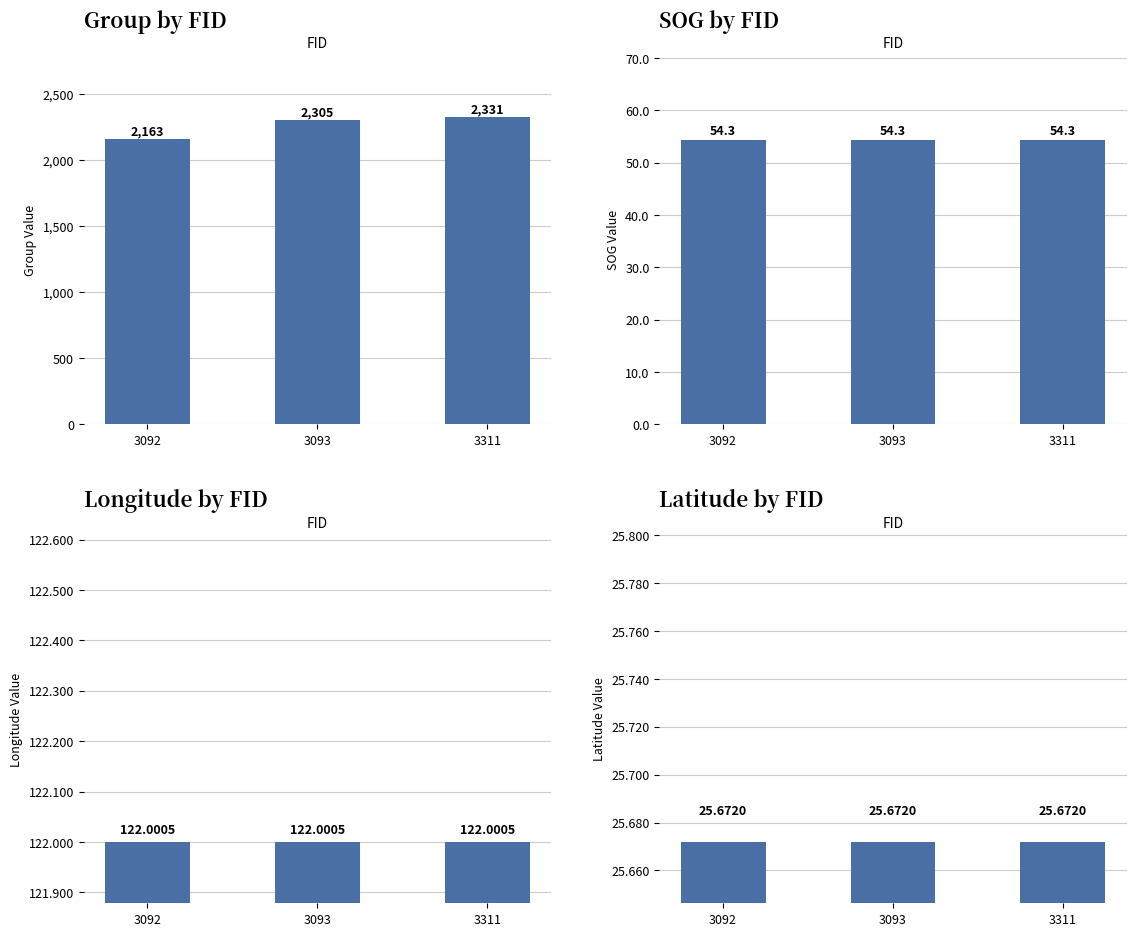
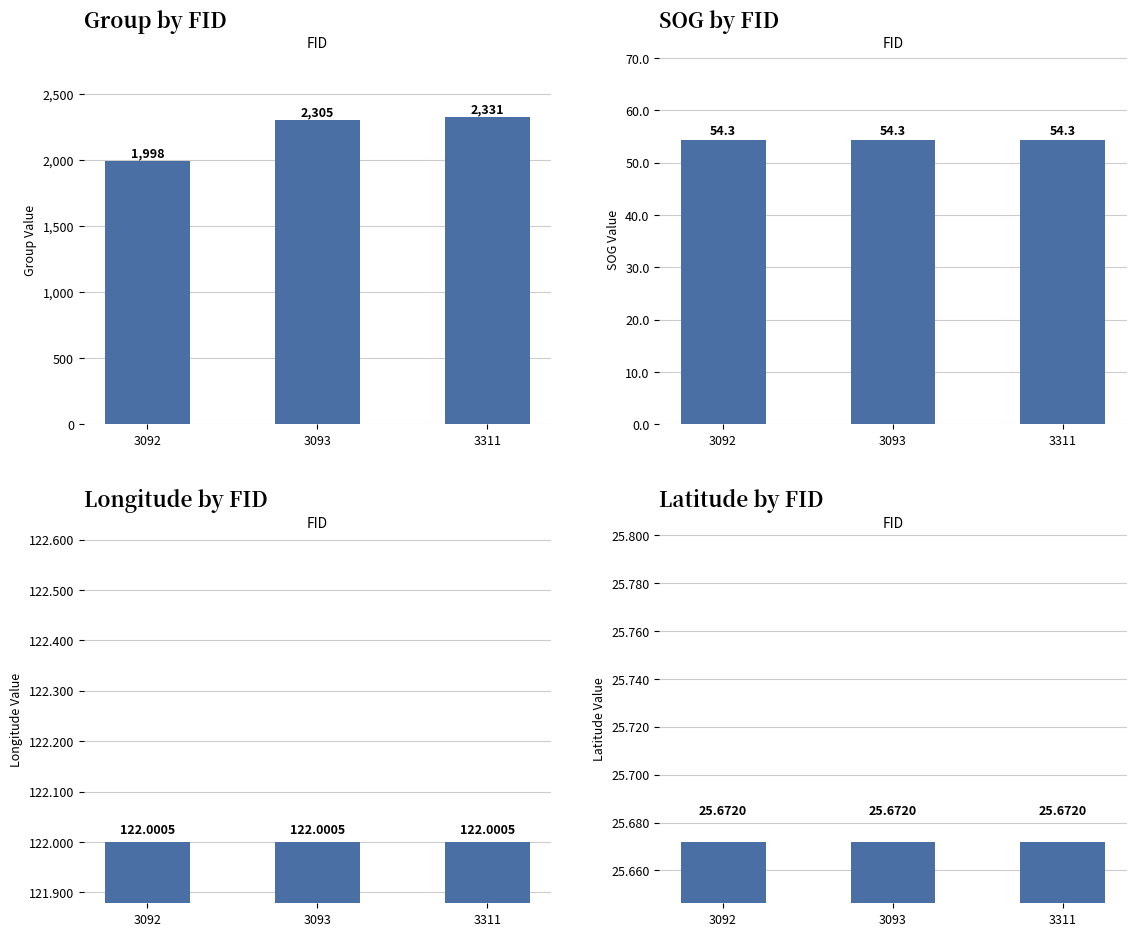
Group by FID, 3092: 2,163 -> 1,998
